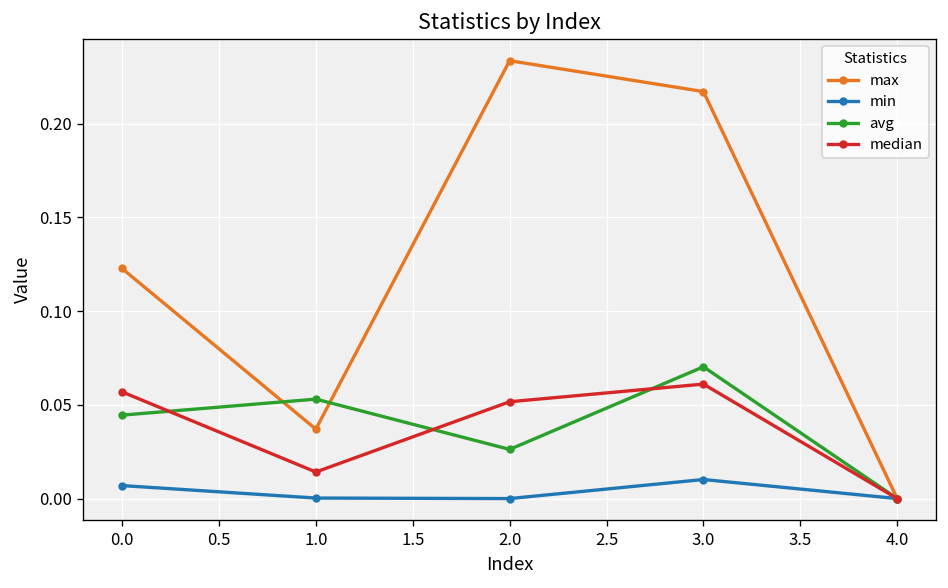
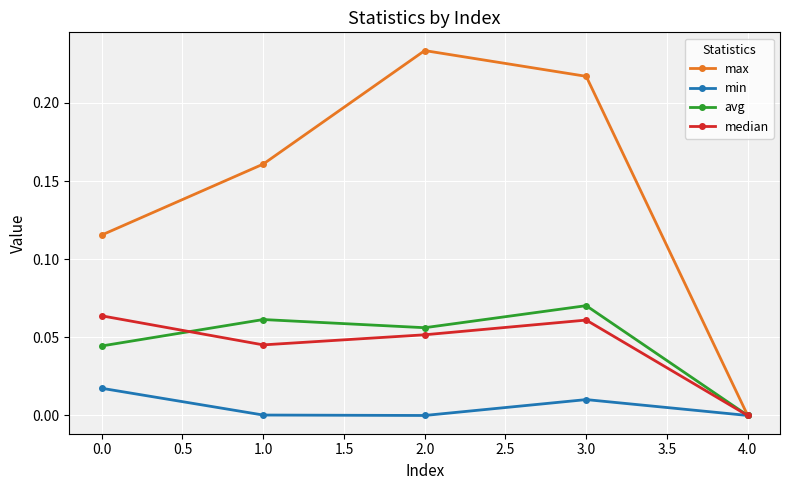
max, 0.0: 0.123 -> 0.115
min, 0.0: 0.007 -> 0.017
median, 0.0: 0.057 -> 0.064
max, 1.0: 0.037 -> 0.161
avg, 1.0: 0.053 -> 0.061
median, 1.0: 0.014 -> 0.045
avg, 2.0: 0.026 -> 0.056
